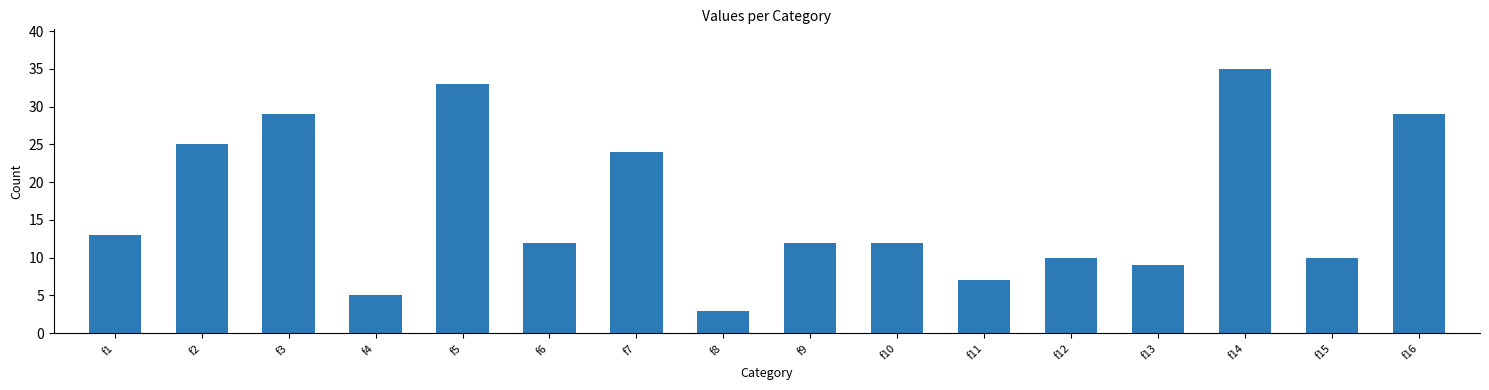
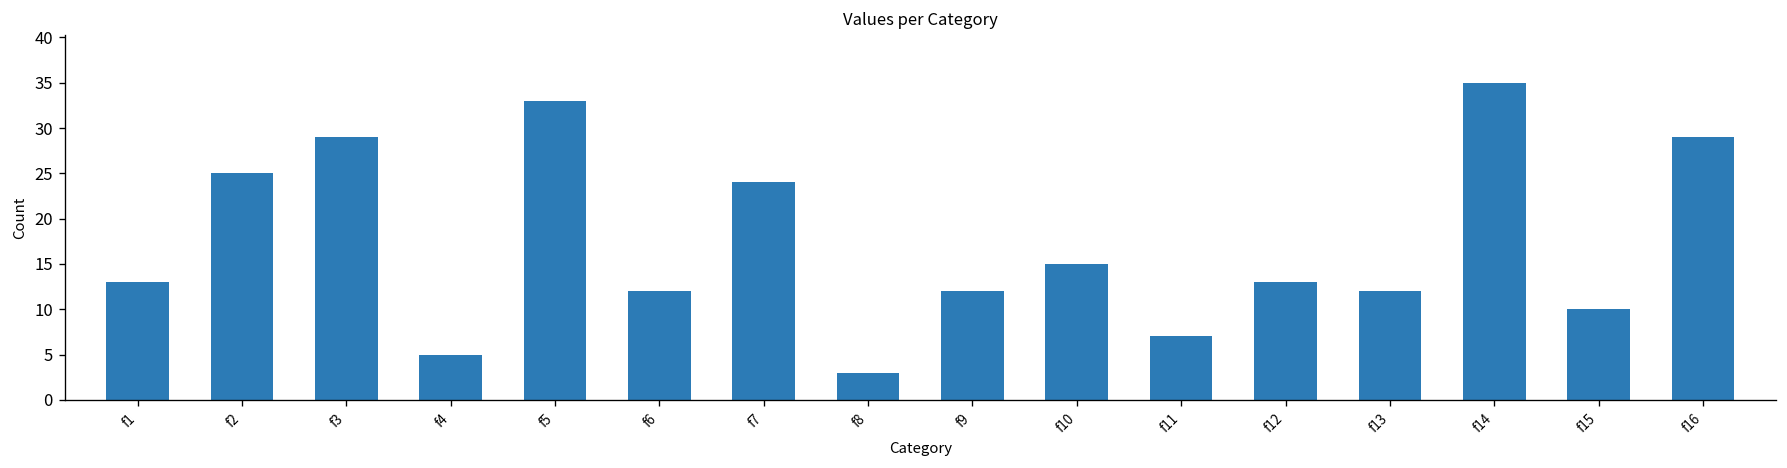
f10: 12 -> 15
f12: 10 -> 13
f13: 9 -> 12
